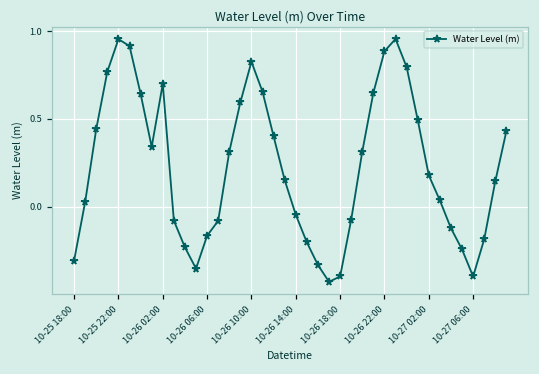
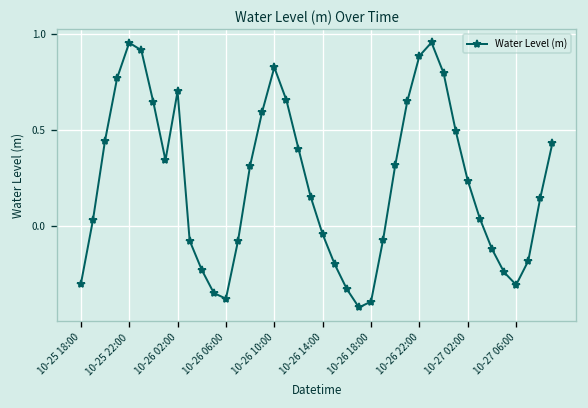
10-26 06:00: -0.16 -> -0.38
10-27 02:00: 0.18 -> 0.23
10-27 06:00: -0.40 -> -0.31
